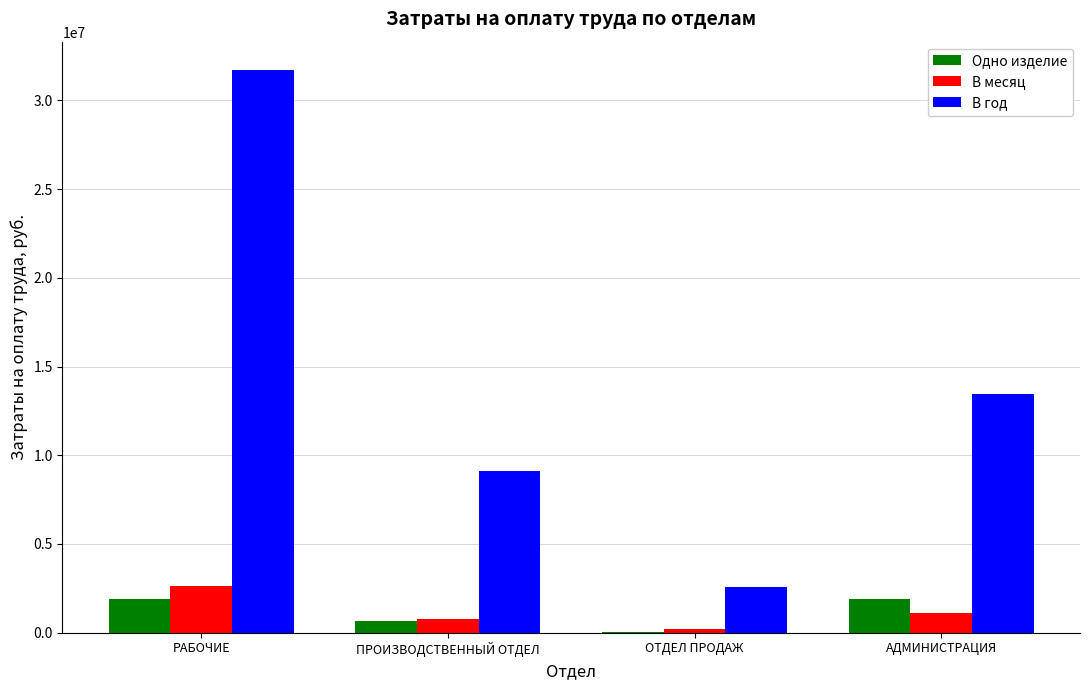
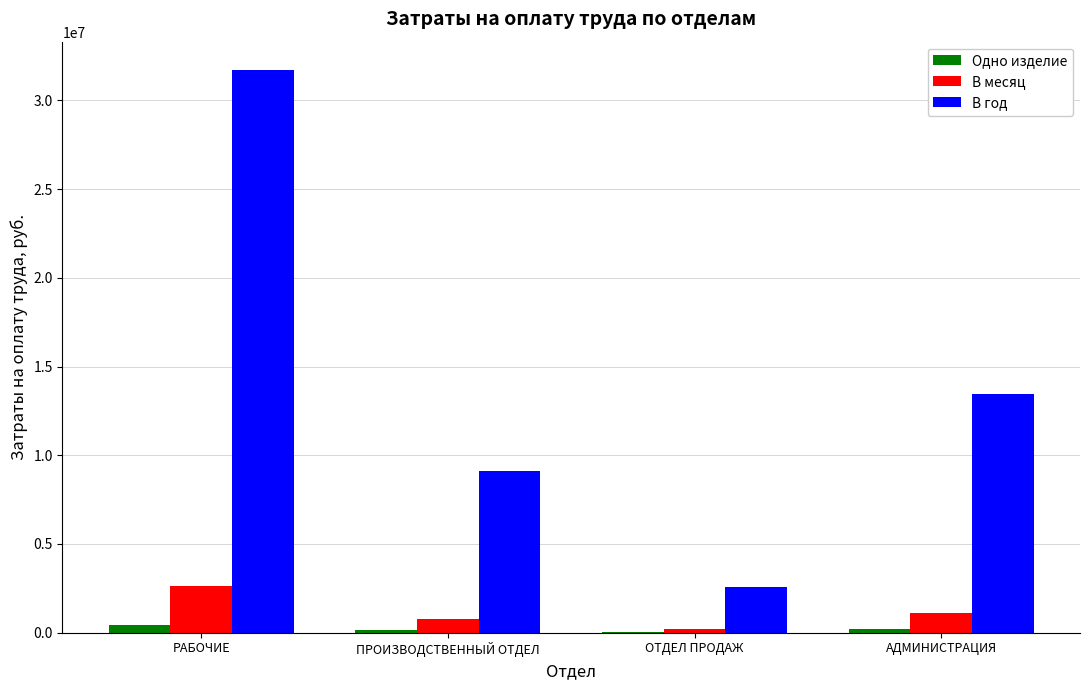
Одно изделие, РАБОЧИЕ: 1900000 -> 400000
Одно изделие, ПРОИЗВОДСТВЕННЫЙ ОТДЕЛ: 700000 -> 100000
Одно изделие, АДМИНИСТРАЦИЯ: 1900000 -> 200000
